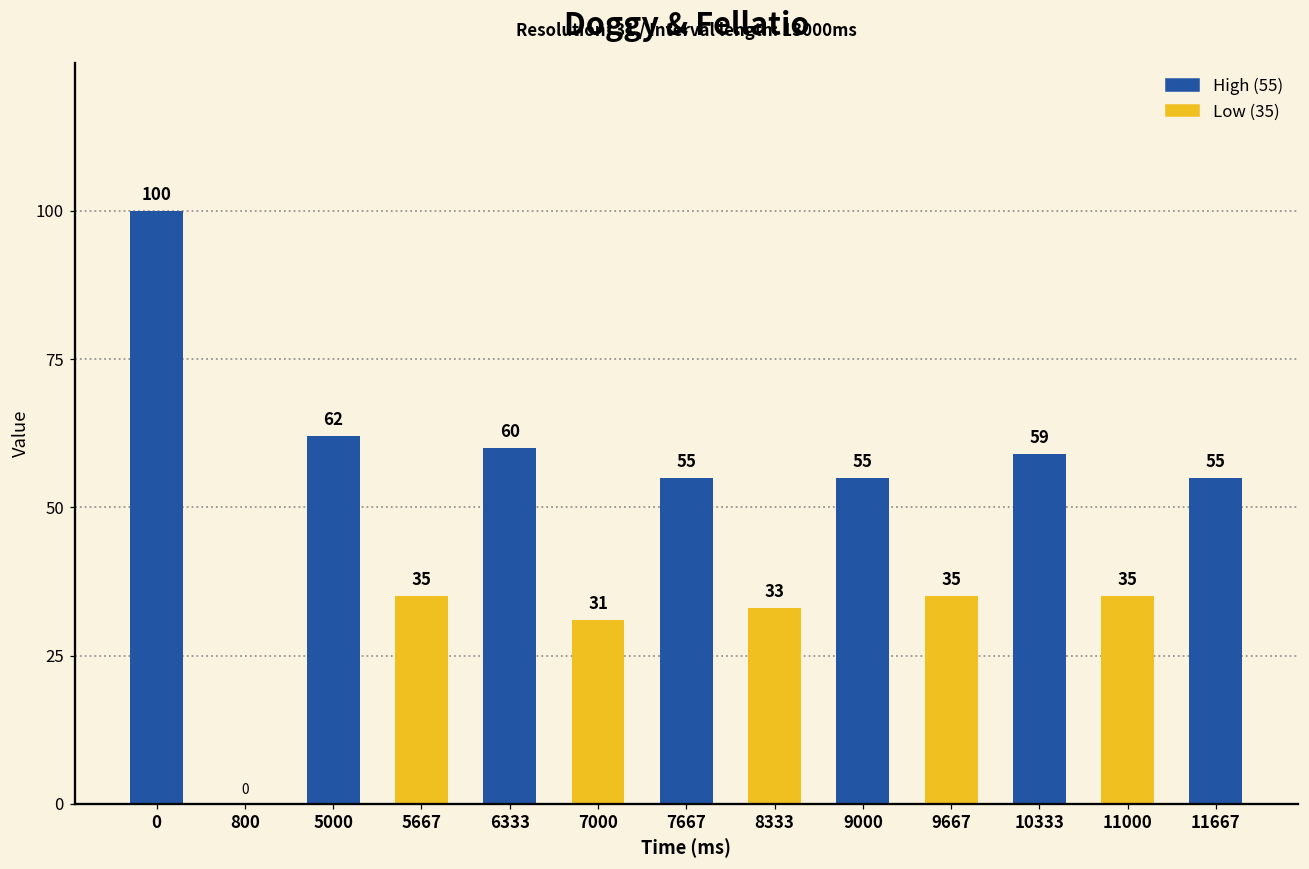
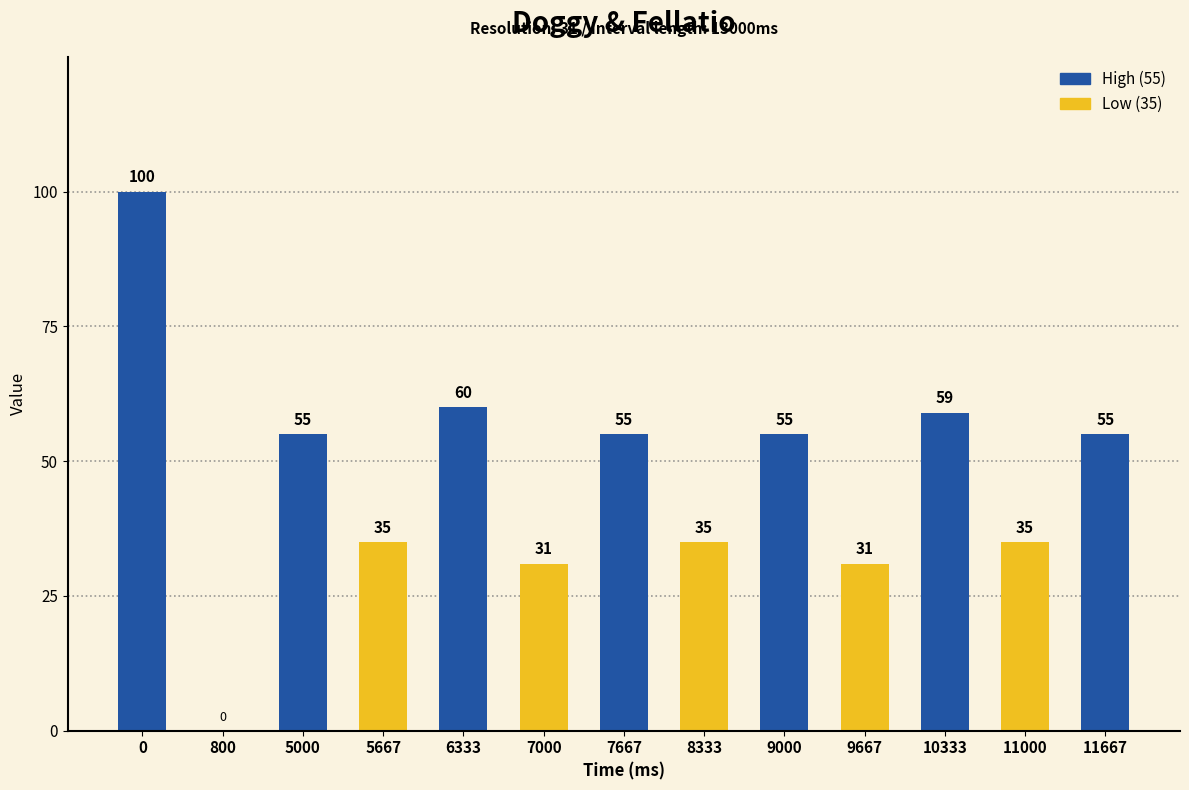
5000: 62 -> 55
8333: 33 -> 35
9667: 35 -> 31
